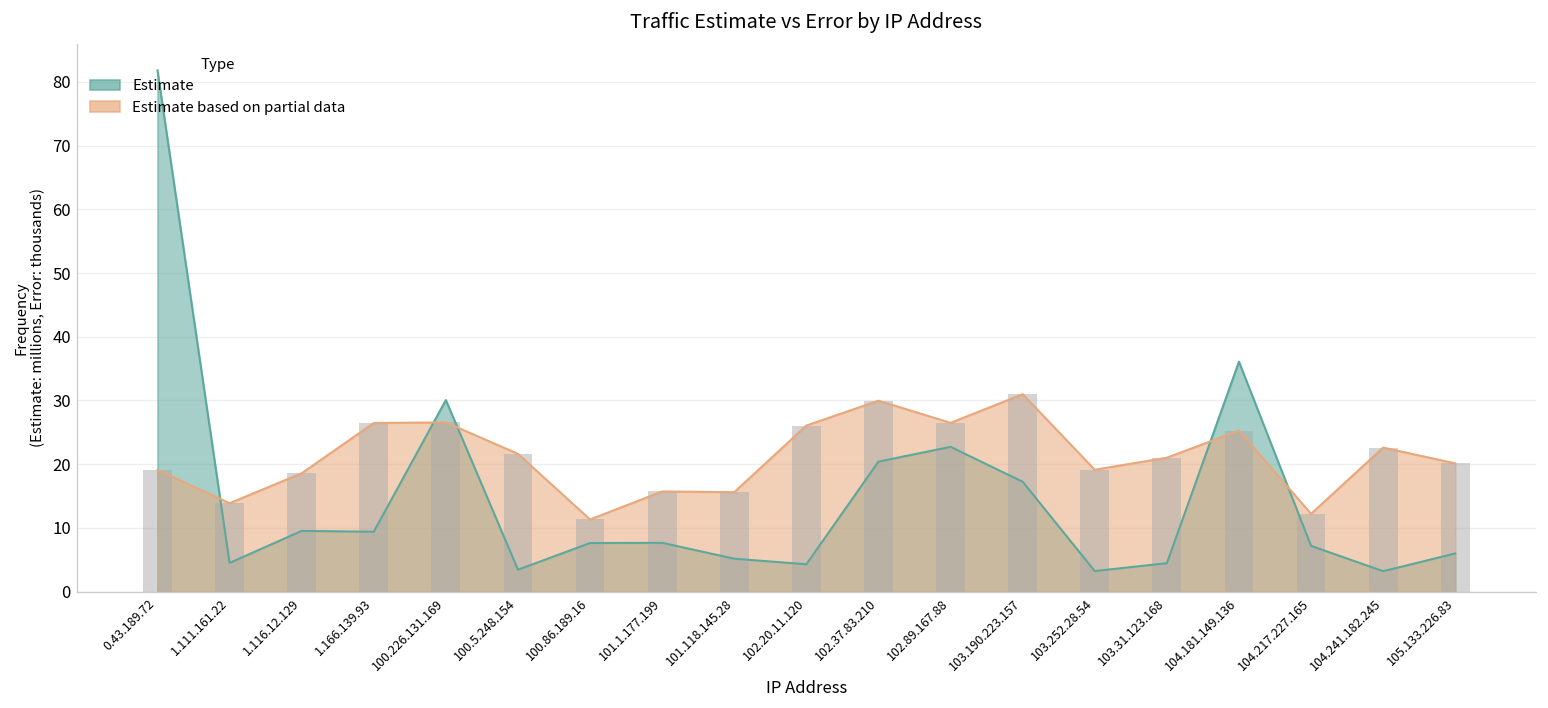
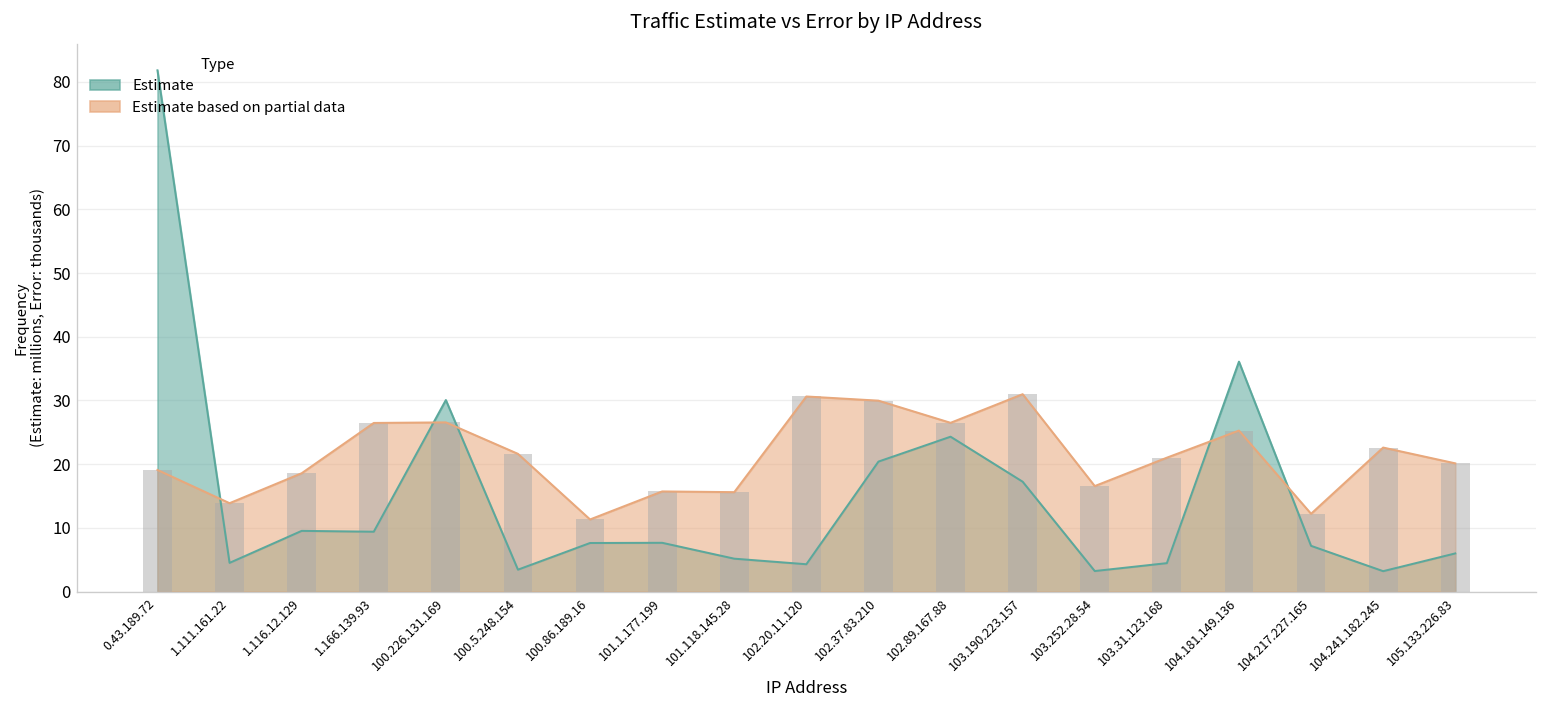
Estimate based on partial data, 102.20.11.120: 26 -> 31
Estimate, 102.89.167.88: 23 -> 24
Estimate based on partial data, 103.252.28.54: 19 -> 17
